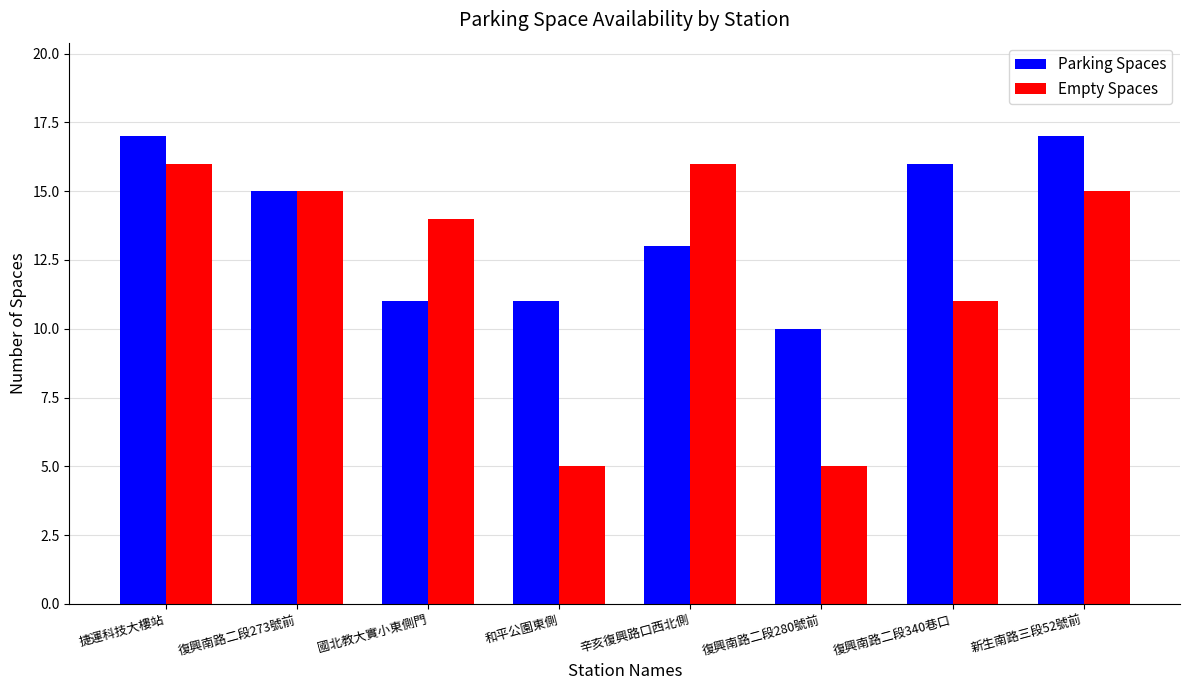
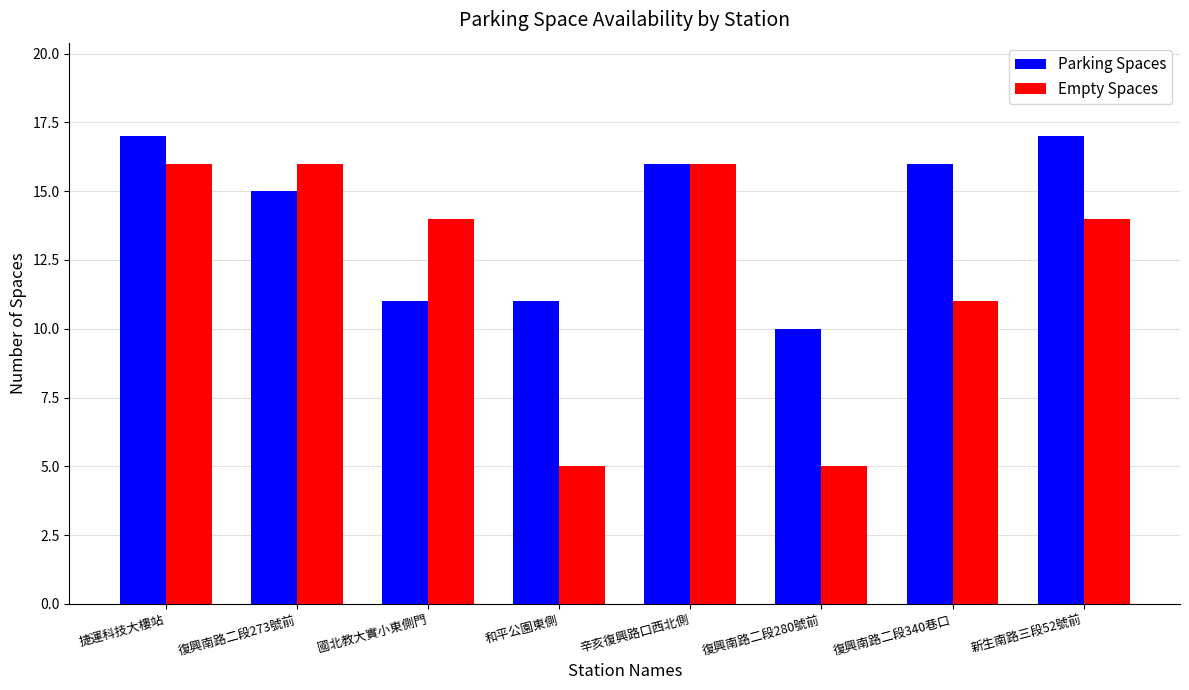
Empty Spaces, 復興南路二段273號前: 15 -> 16
Parking Spaces, 辛亥復興路口西北側: 13 -> 16
Empty Spaces, 新生南路三段52號前: 15 -> 14
